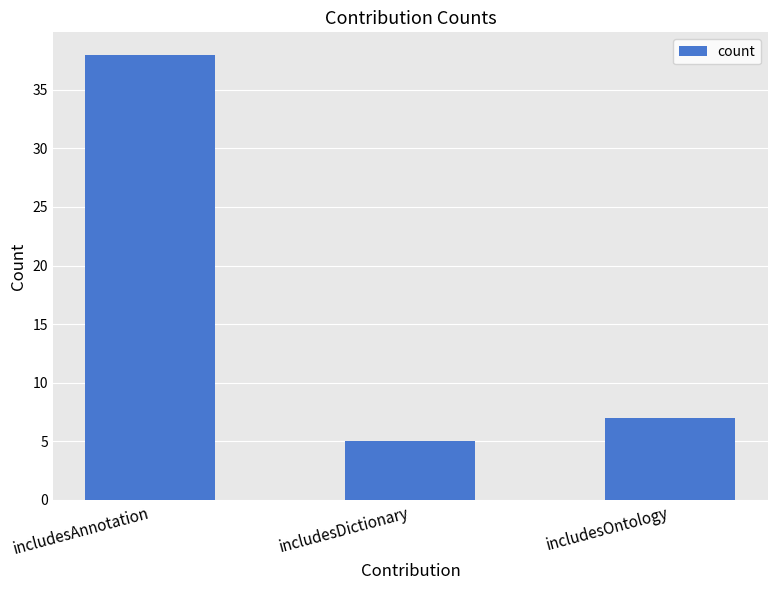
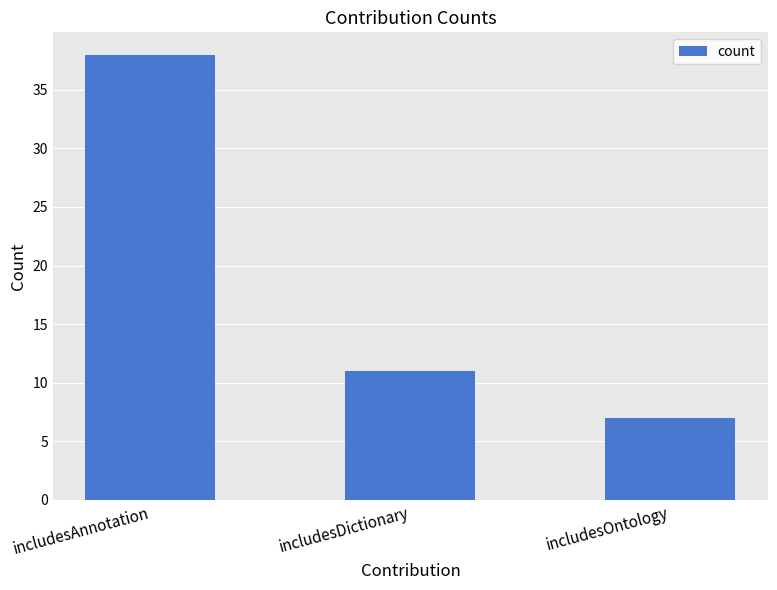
includesDictionary: 5 -> 11
